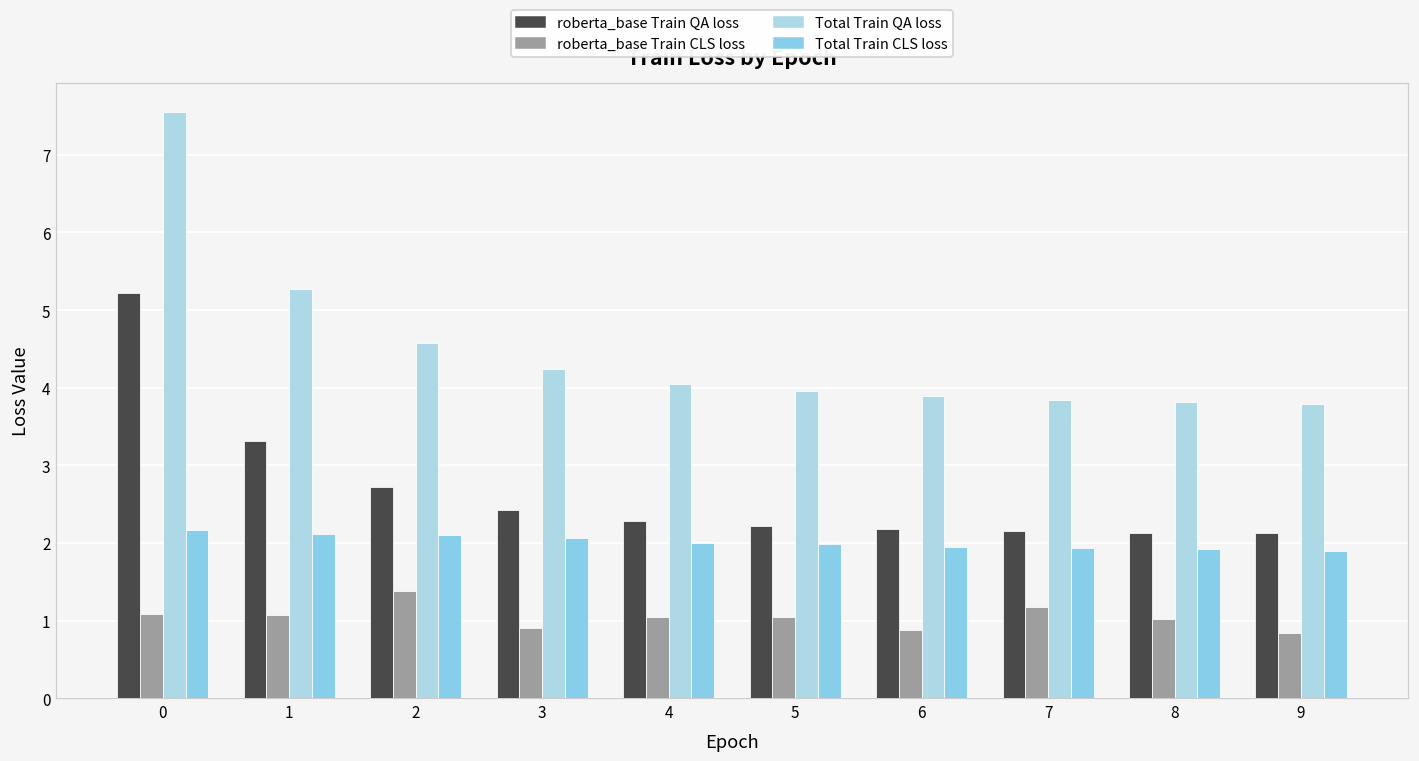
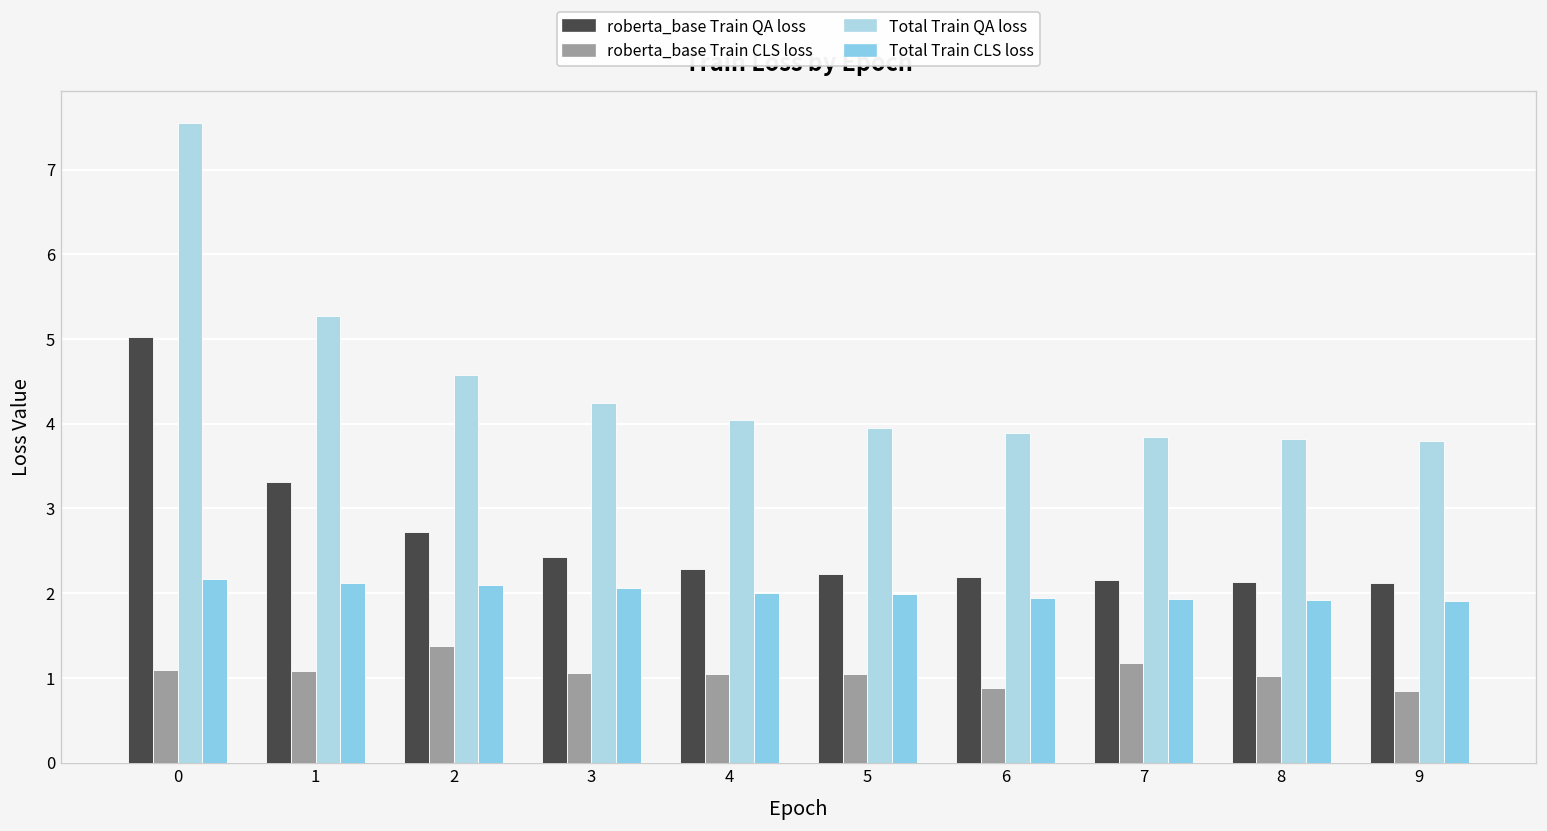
roberta_base Train QA loss, 0: 5.2 -> 5.0
roberta_base Train CLS loss, 3: 0.9 -> 1.1
